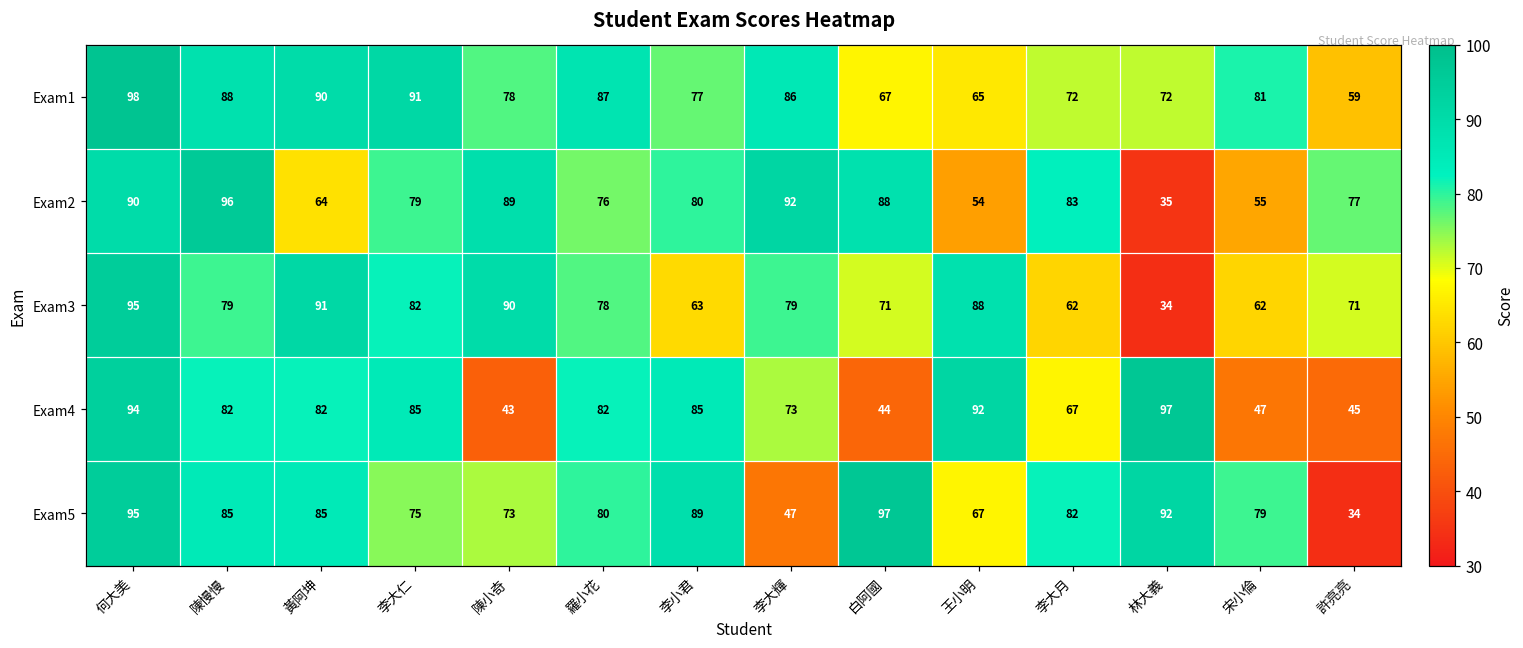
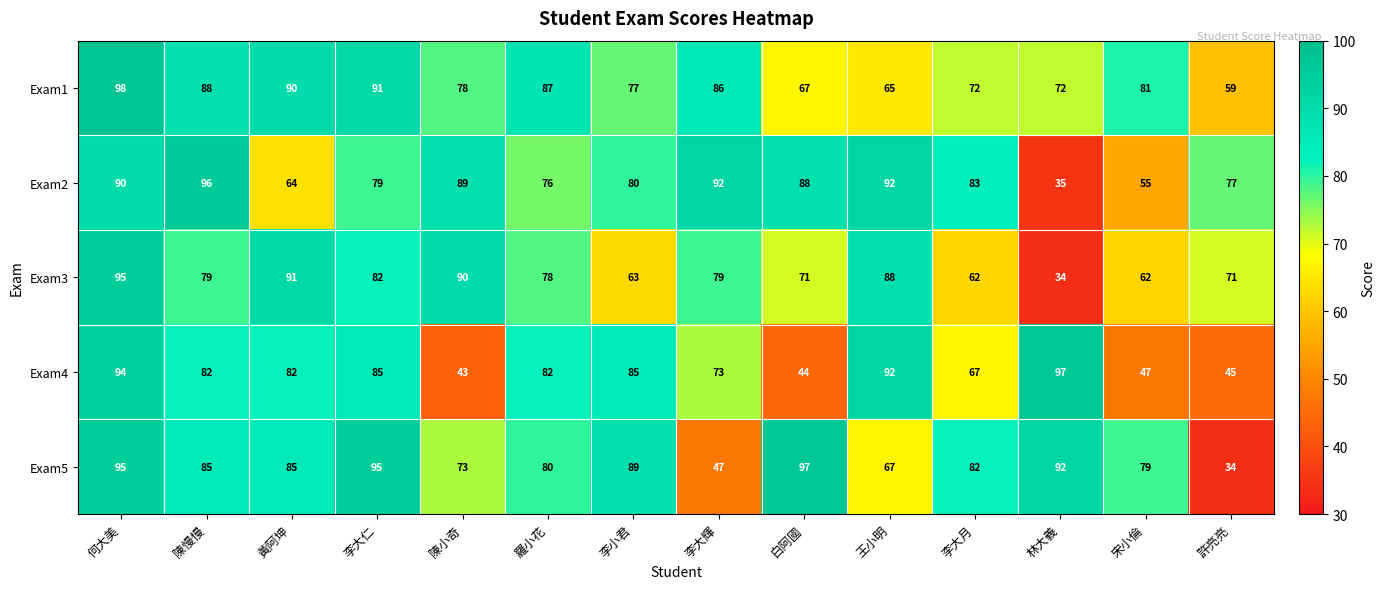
Exam2, 王小明: 54 -> 92
Exam5, 李大仁: 75 -> 95
